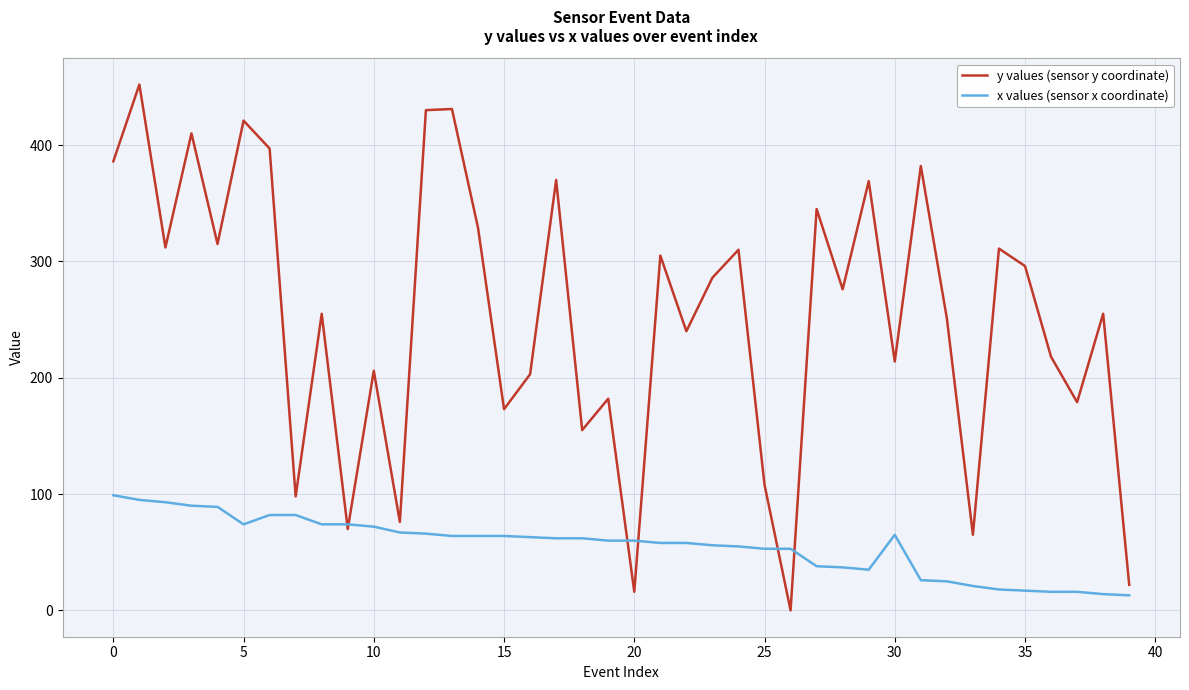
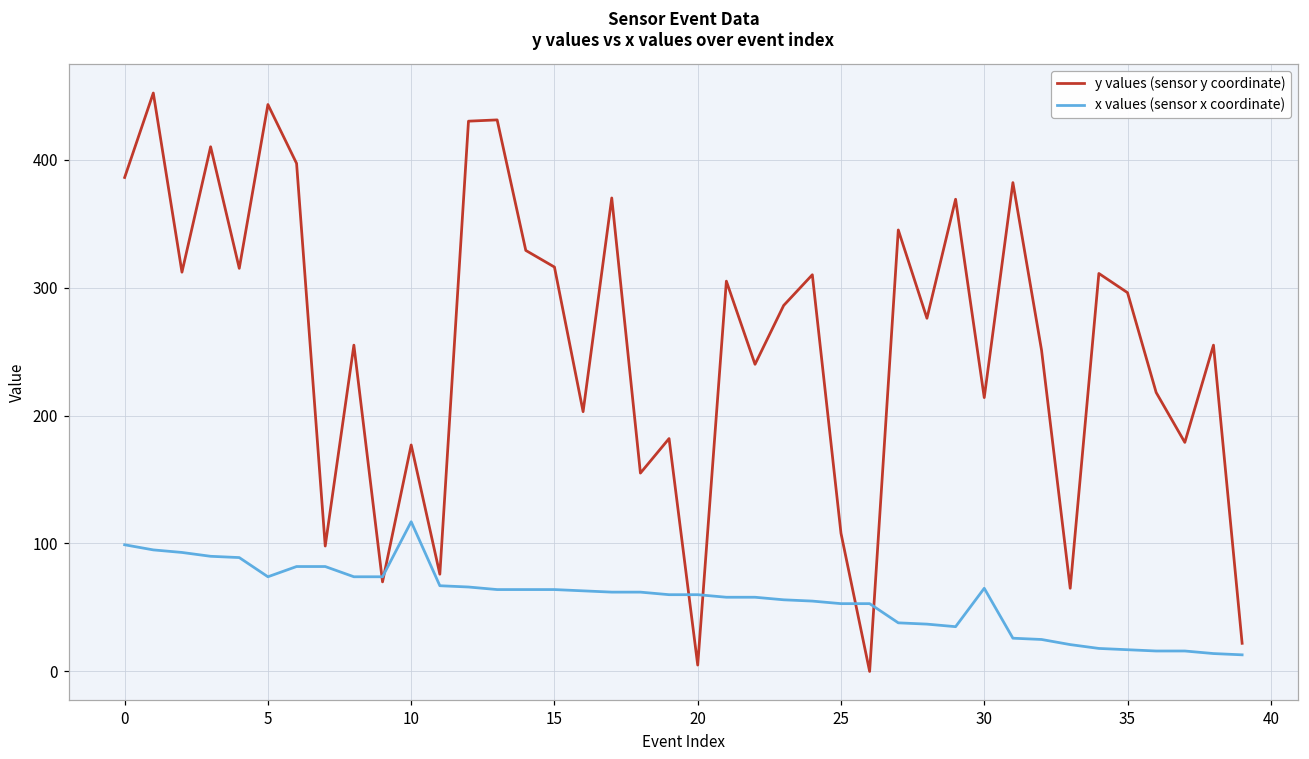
y values (sensor y coordinate), 5: 421 -> 443
y values (sensor y coordinate), 10: 206 -> 177
x values (sensor x coordinate), 10: 72 -> 117
y values (sensor y coordinate), 15: 173 -> 316
y values (sensor y coordinate), 20: 16 -> 5
